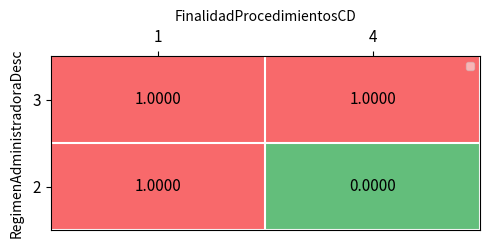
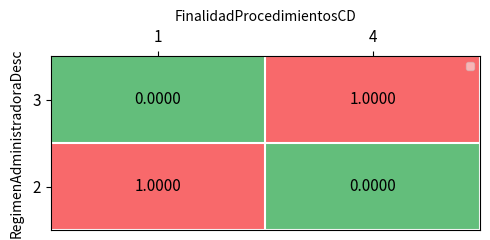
3, 1: 1.0000 -> 0.0000
